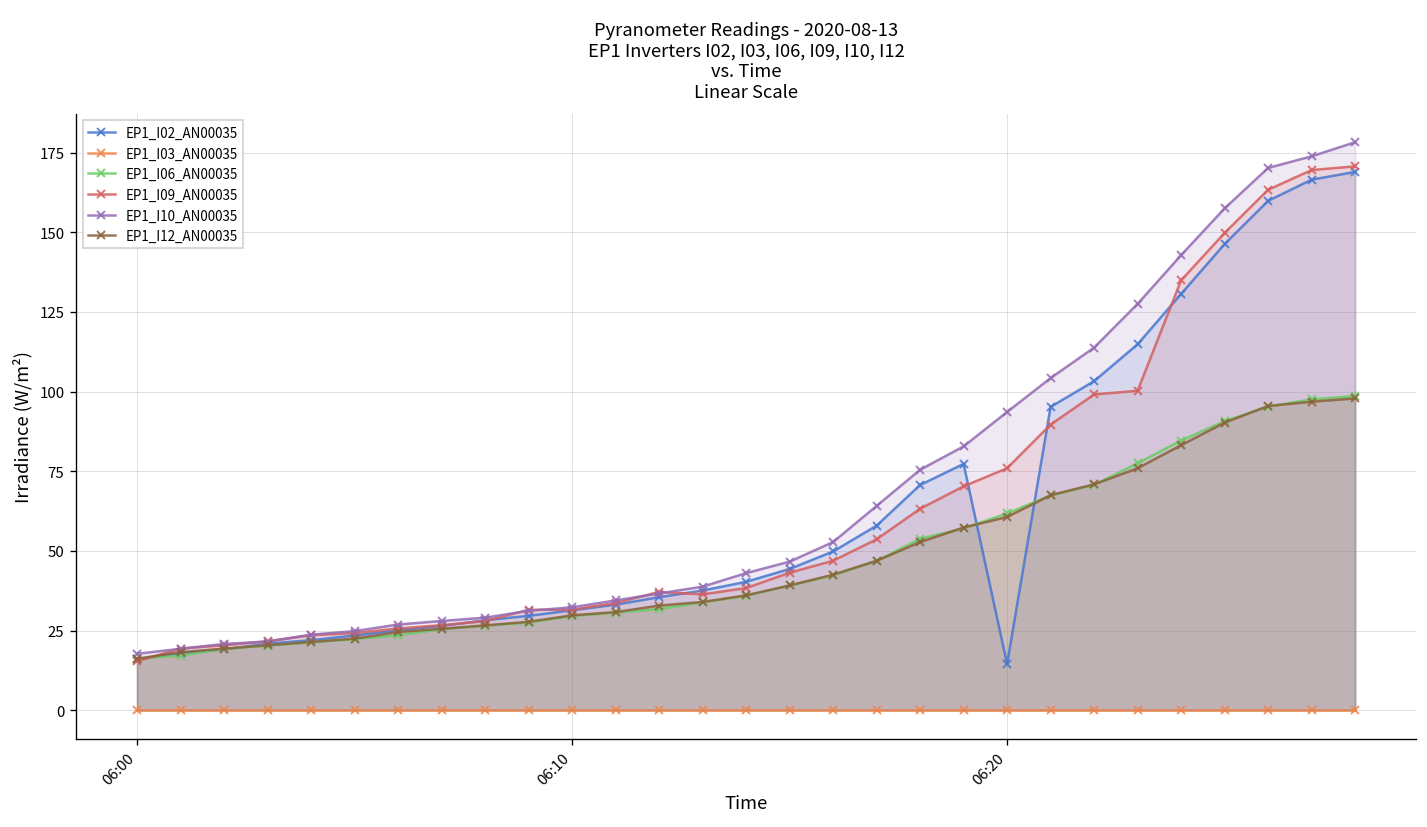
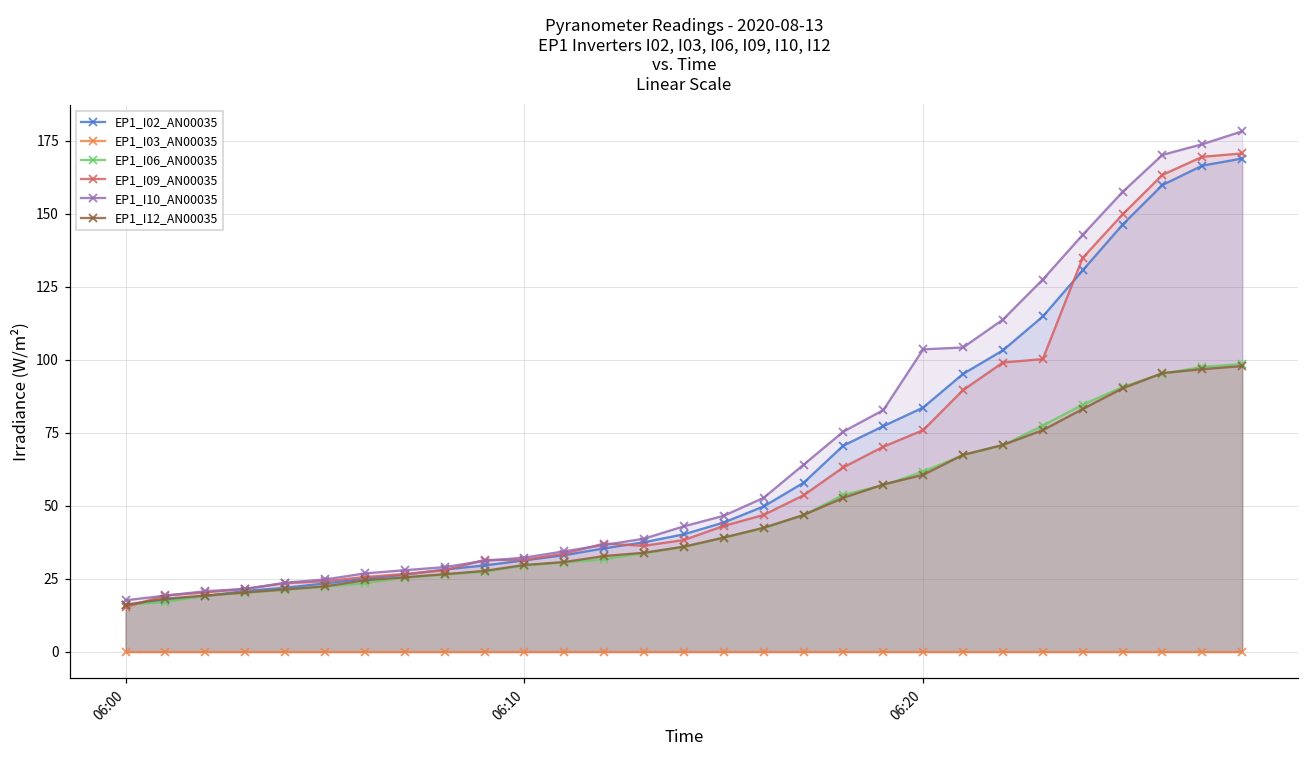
EP1_I02_AN00035, 06:20: 14 -> 84
EP1_I10_AN00035, 06:20: 94 -> 104
